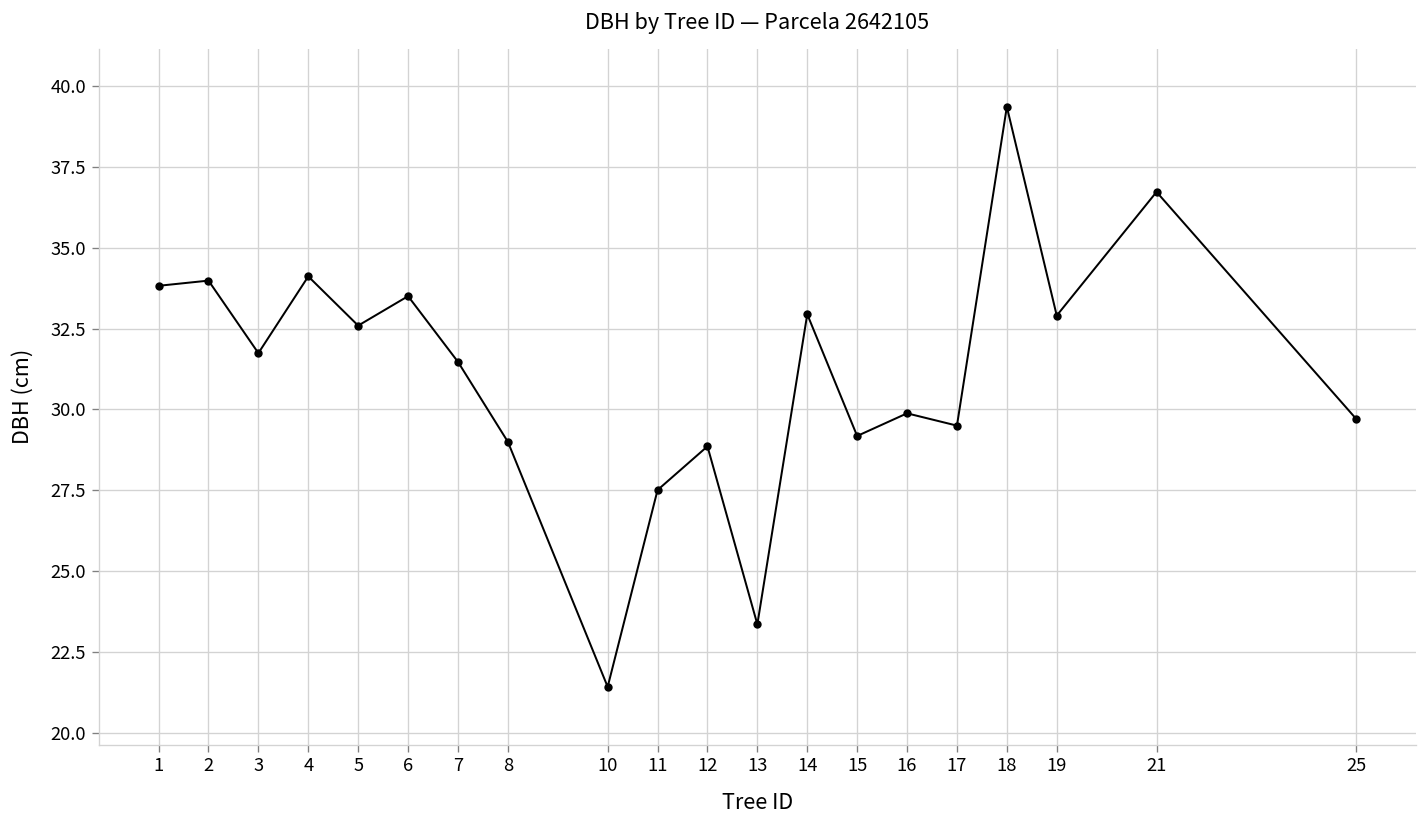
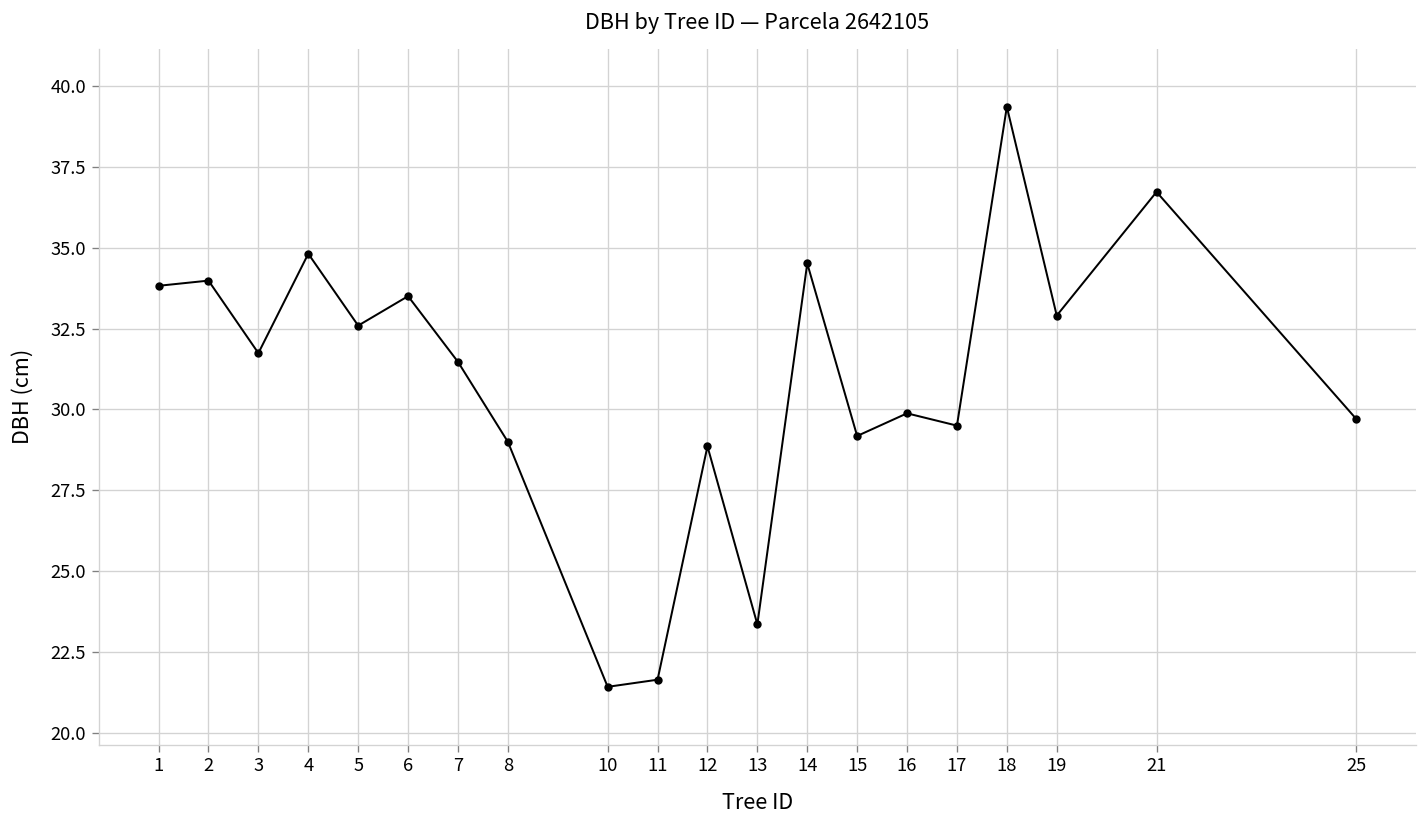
4: 34.1 -> 34.8
11: 27.5 -> 21.7
14: 32.9 -> 34.5
